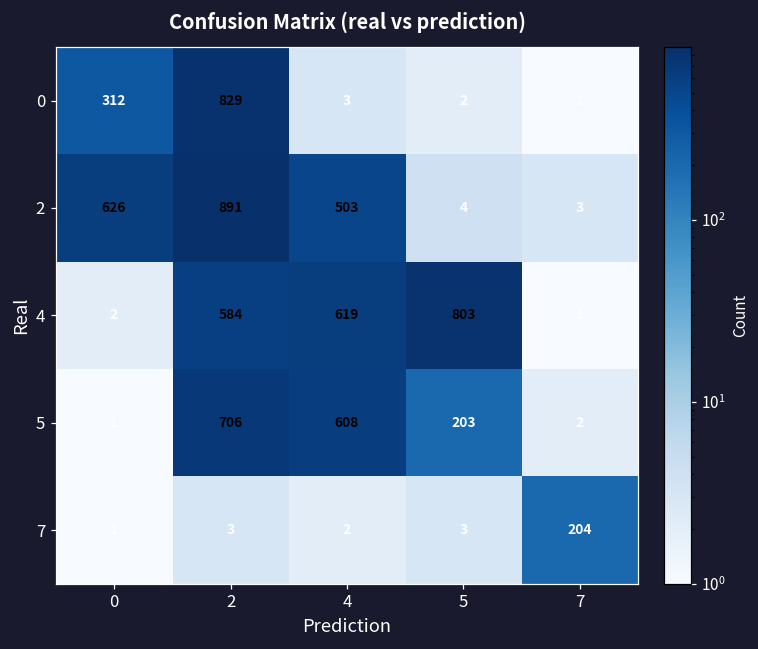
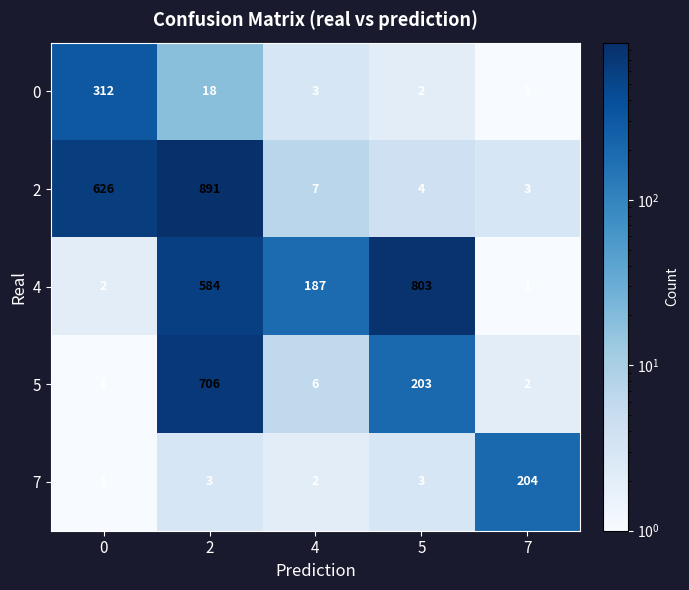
0, 2: 829 -> 18
2, 4: 503 -> 7
4, 4: 619 -> 187
5, 4: 608 -> 6
